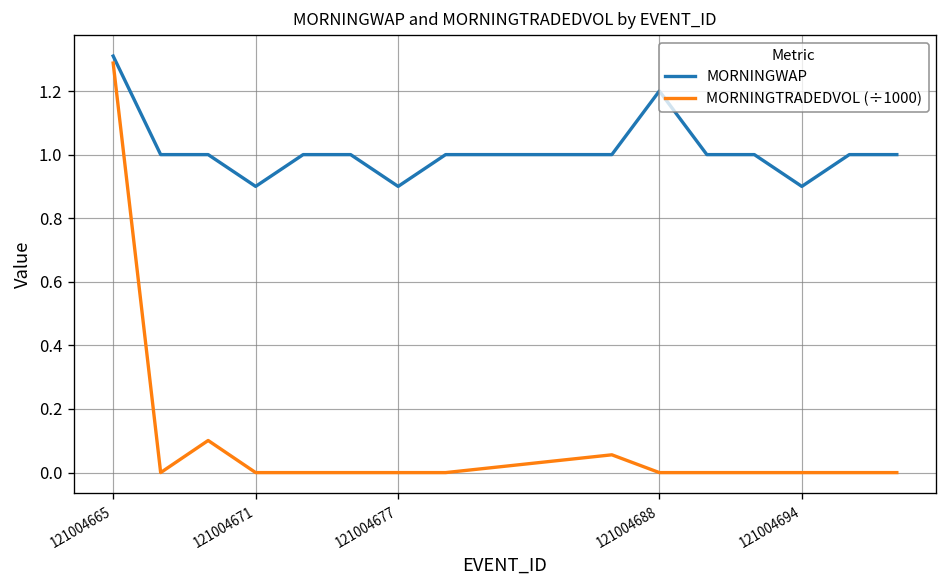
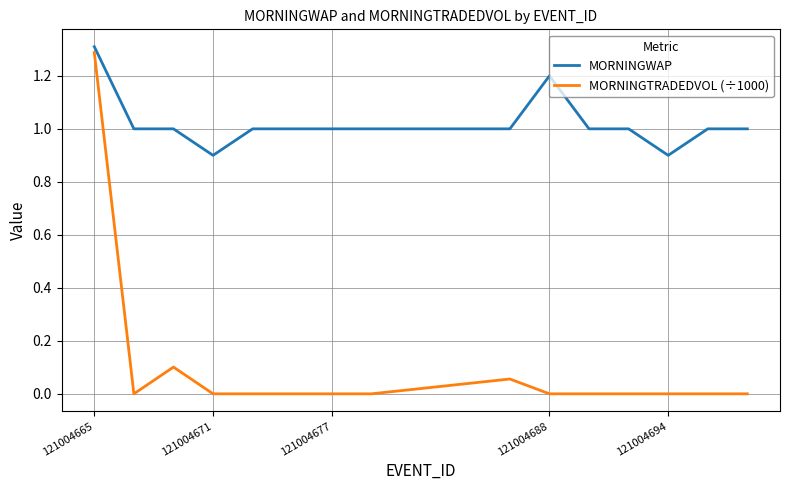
MORNINGWAP, 121004677: 0.9 -> 1.0
